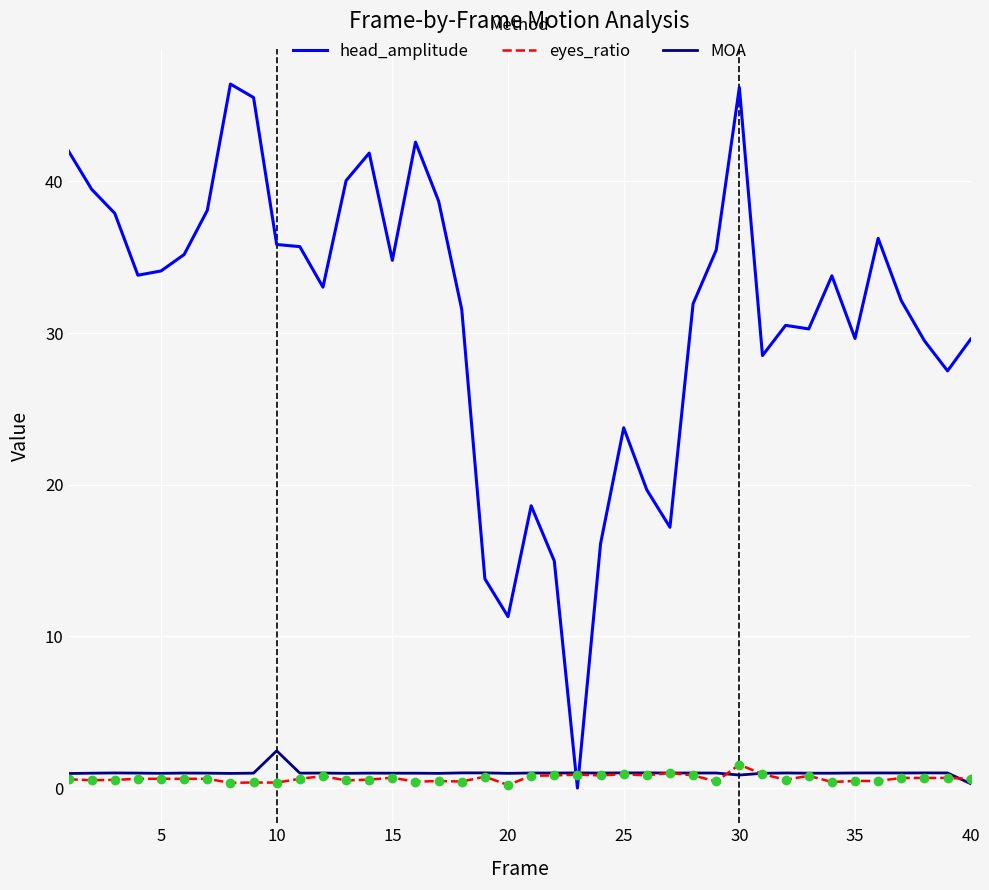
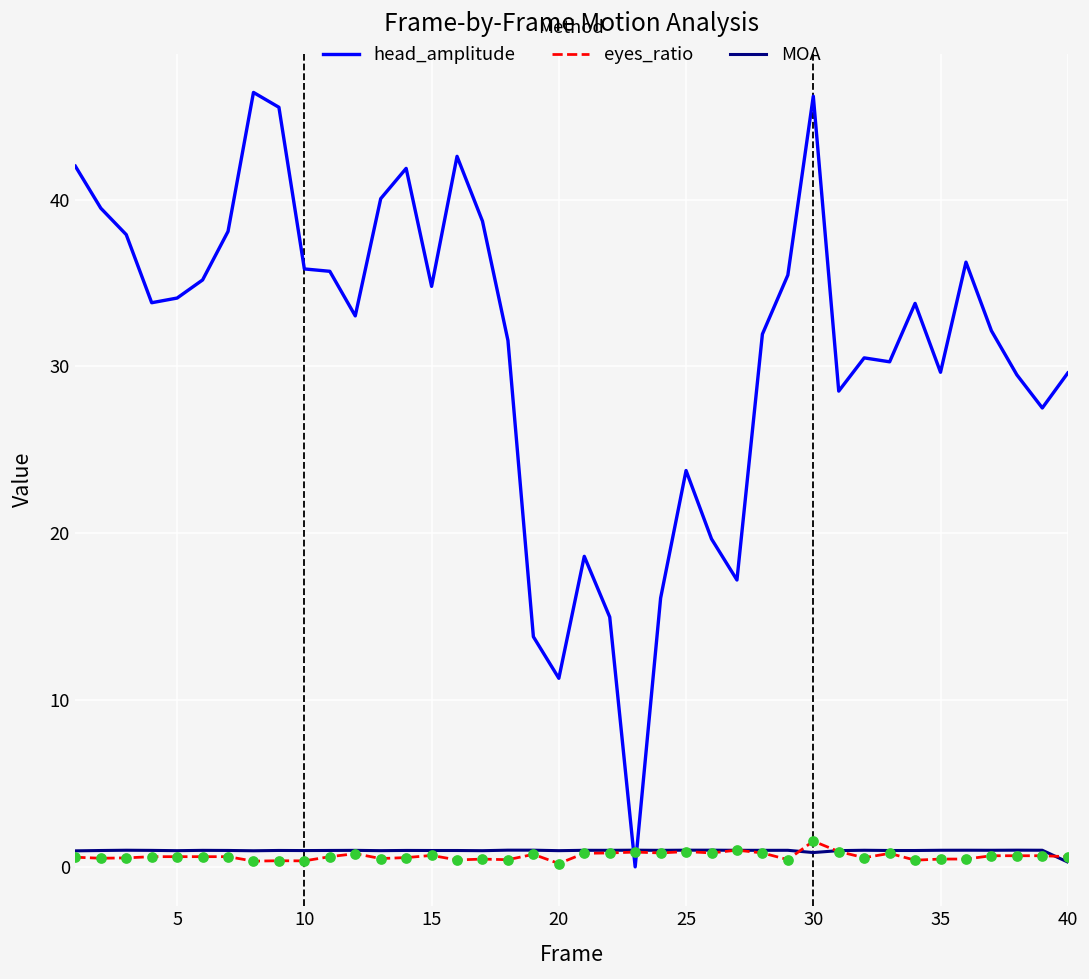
MOA, 10: 2.5 -> 1.0
